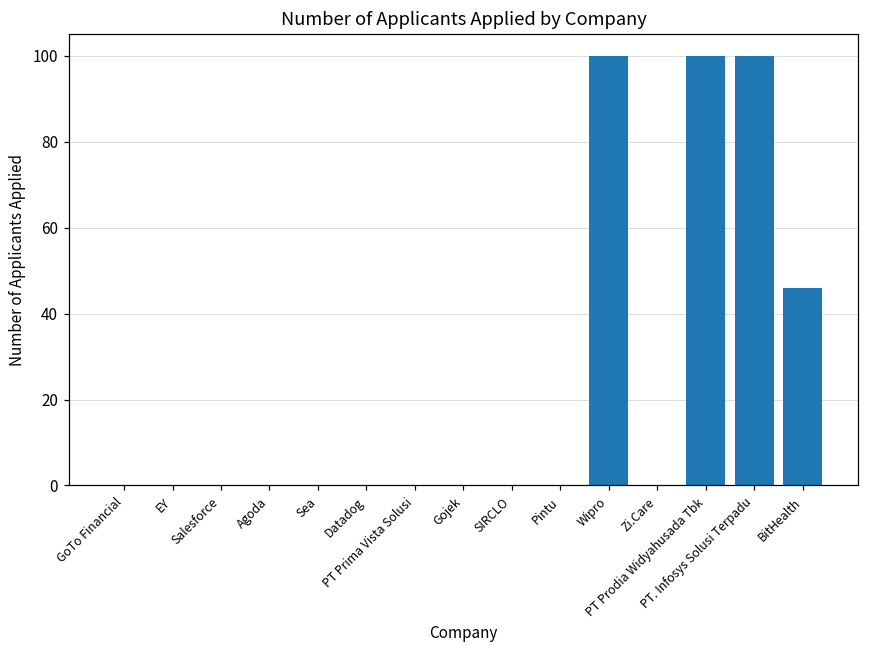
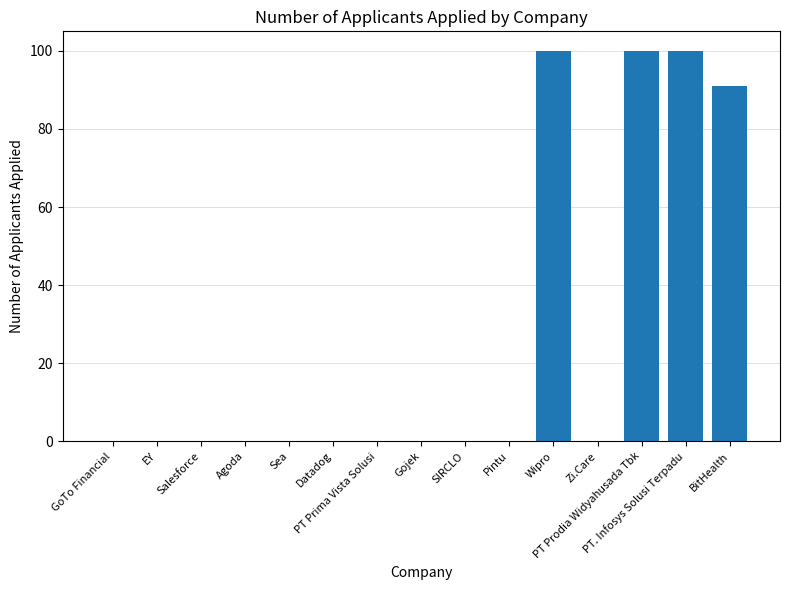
BitHealth: 46 -> 91
